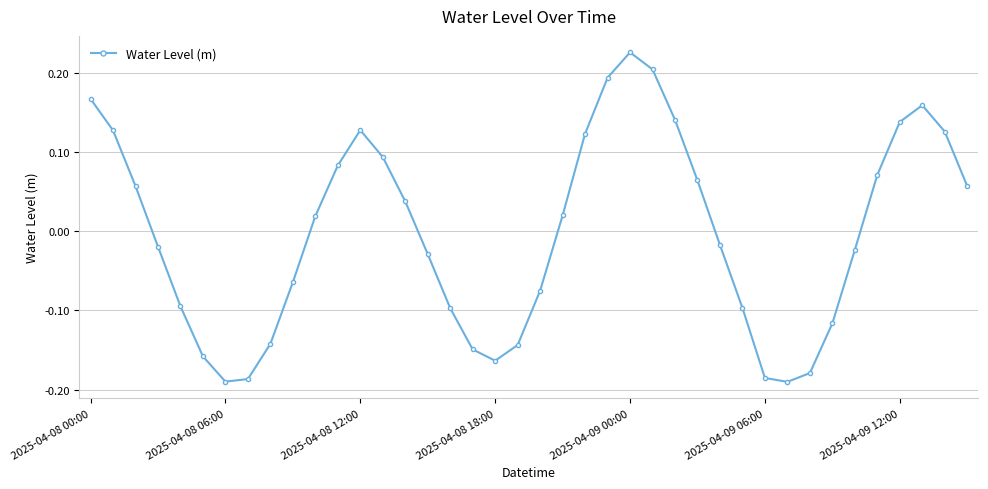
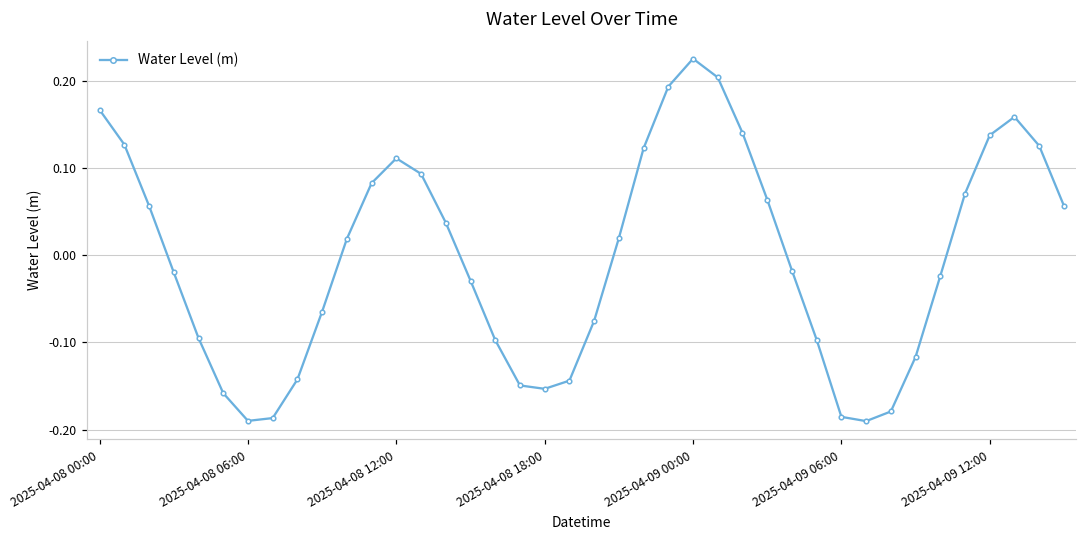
2025-04-08 12:00: 0.13 -> 0.11
2025-04-08 18:00: -0.16 -> -0.15
